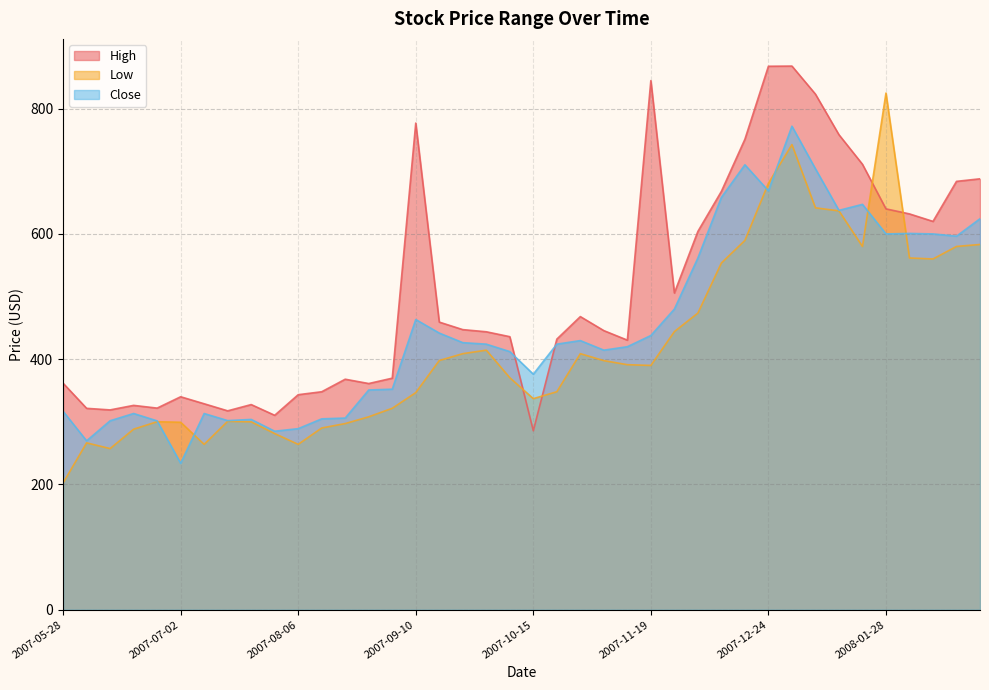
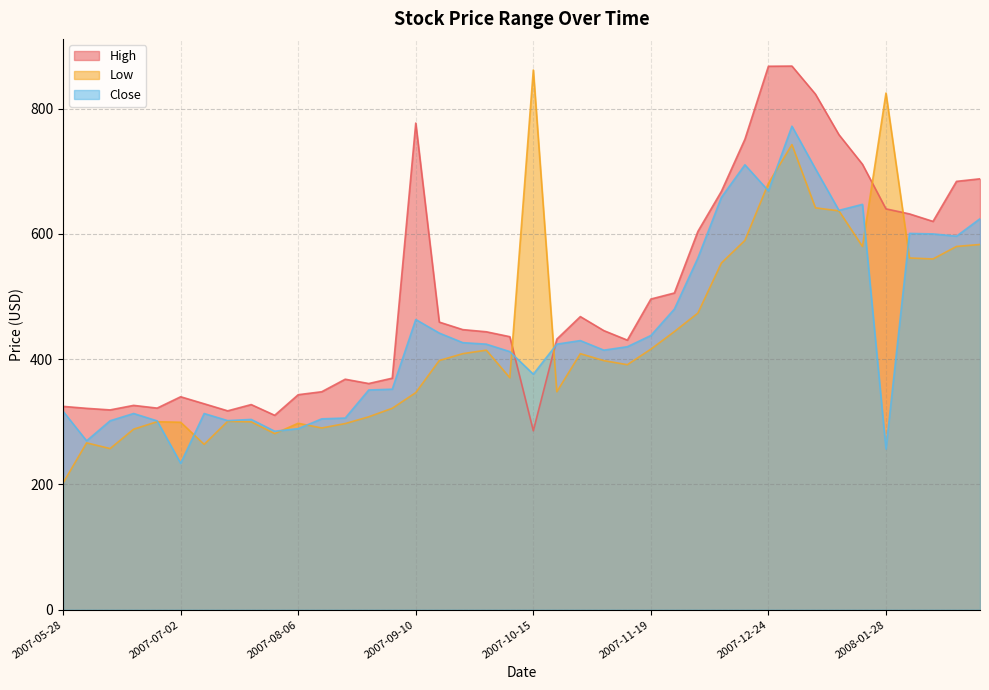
High, 2007-05-28: 360 -> 320
Low, 2007-08-06: 260 -> 300
Low, 2007-10-15: 340 -> 860
High, 2007-11-19: 840 -> 500
Low, 2007-11-19: 390 -> 420
Close, 2008-01-28: 600 -> 260
